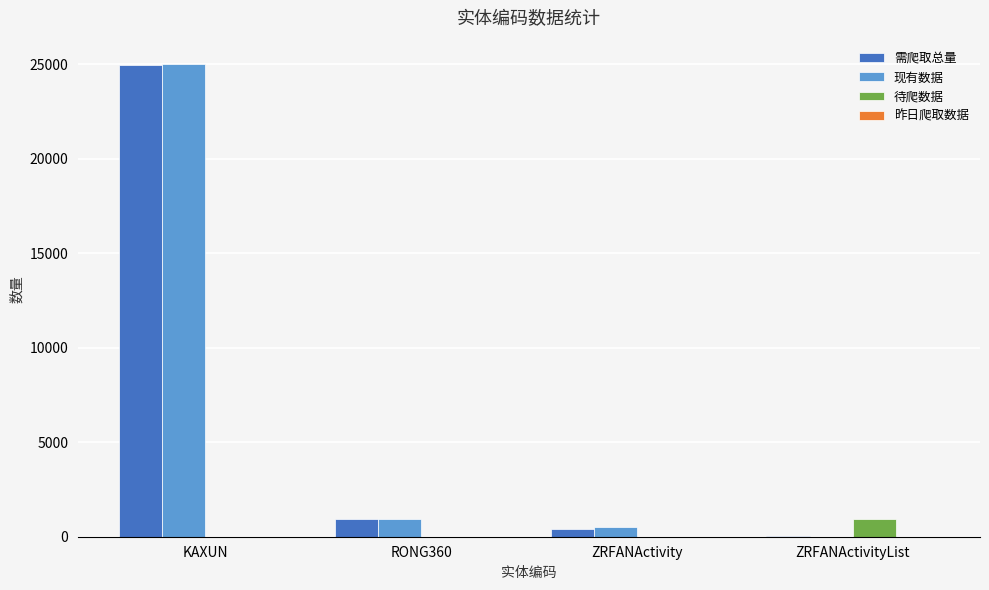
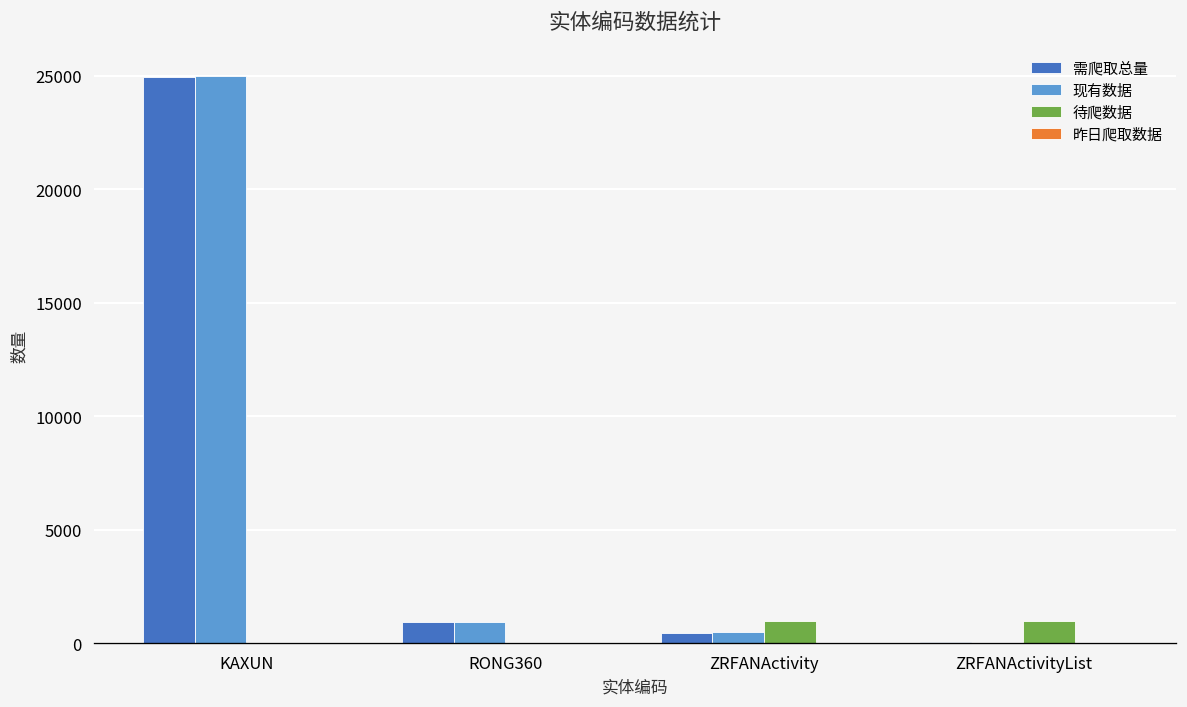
待爬数据, ZRFANActivity: 0 -> 1000
